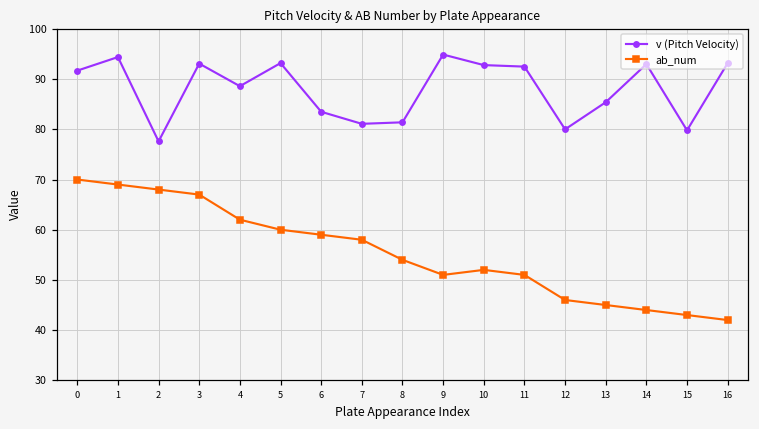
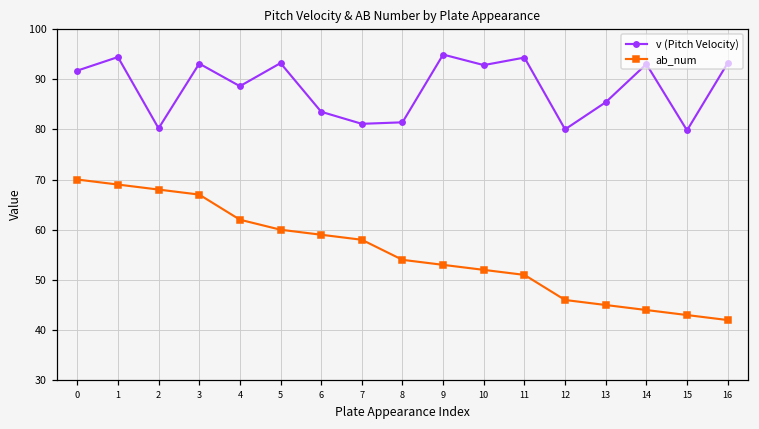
v (Pitch Velocity), 2: 78 -> 80
ab_num, 9: 51 -> 53
v (Pitch Velocity), 11: 93 -> 94
